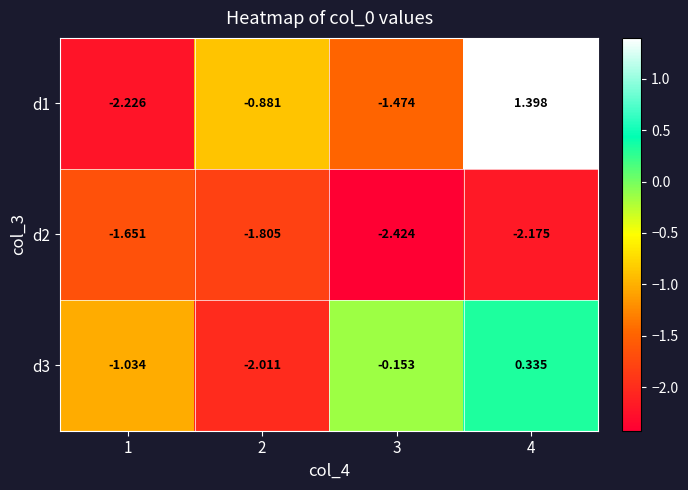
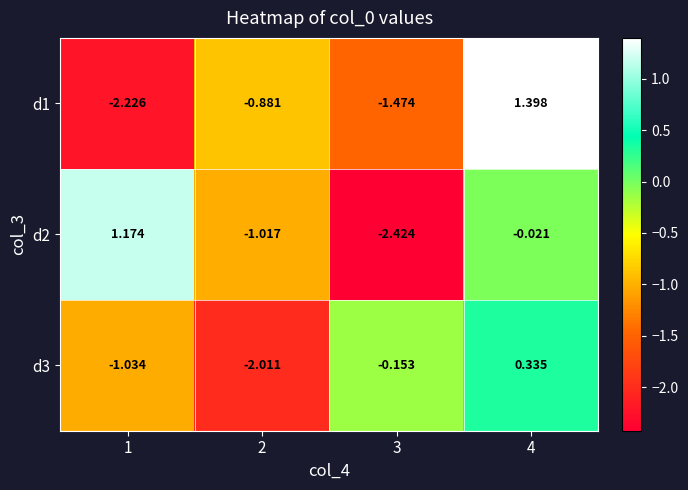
d2, 1: -1.651 -> 1.174
d2, 2: -1.805 -> -1.017
d2, 4: -2.175 -> -0.021
